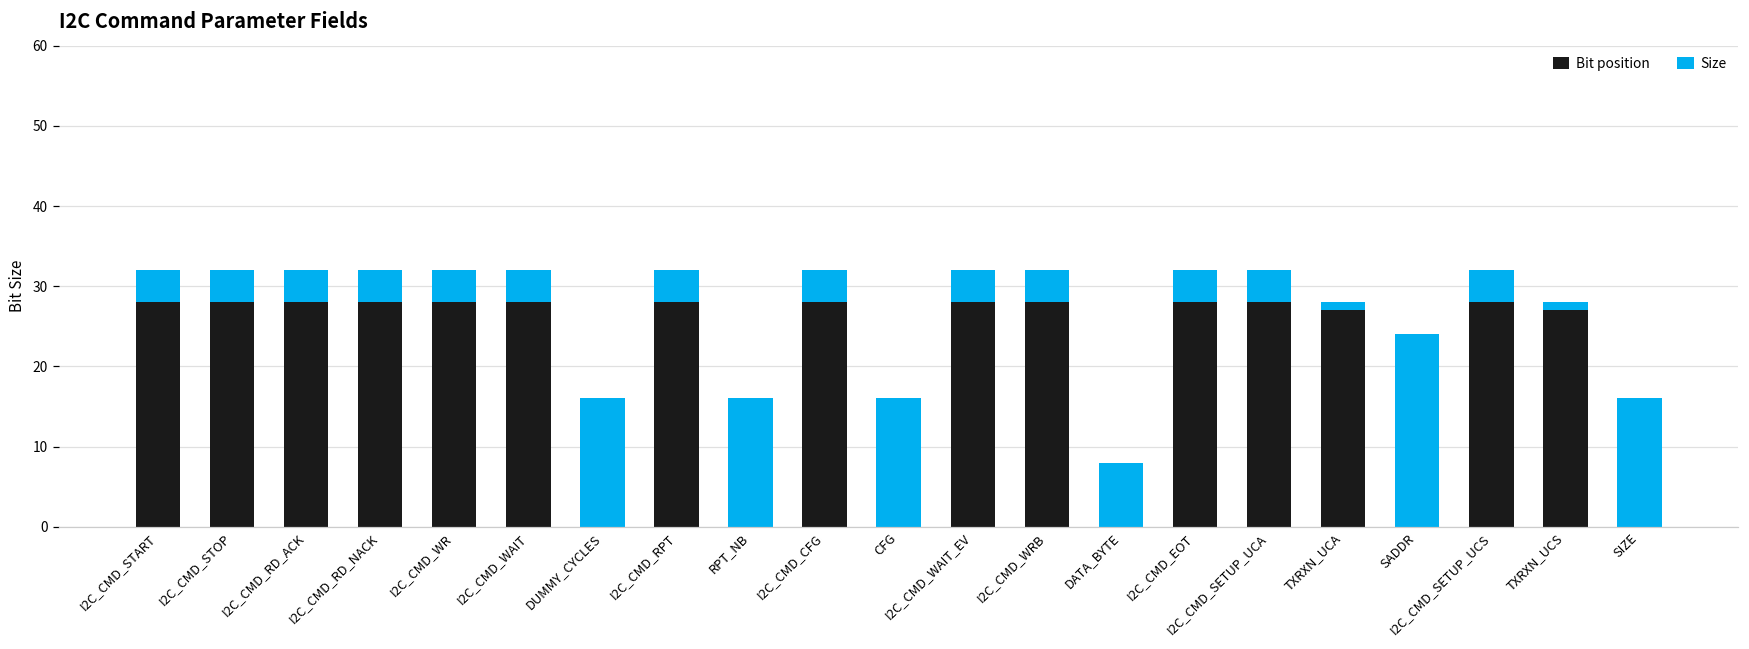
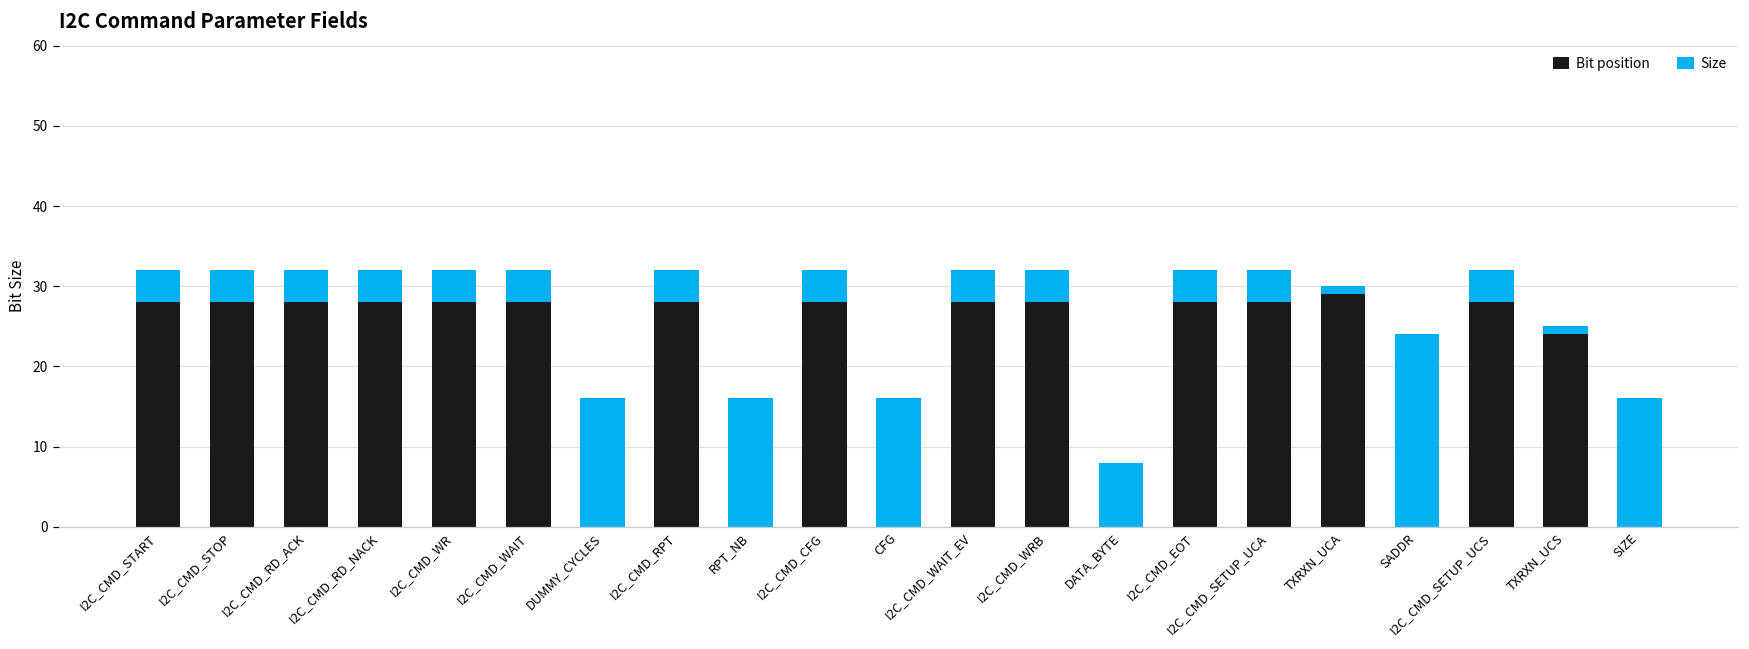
Bit position, TXRXN_UCA: 27 -> 29
Bit position, TXRXN_UCS: 27 -> 24
